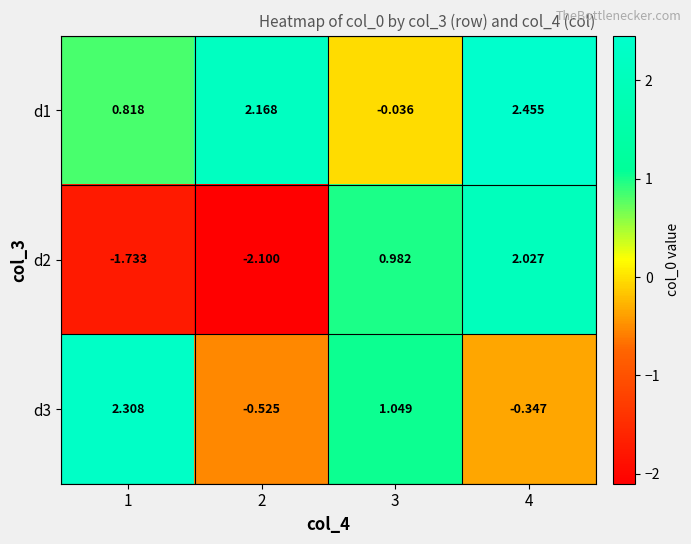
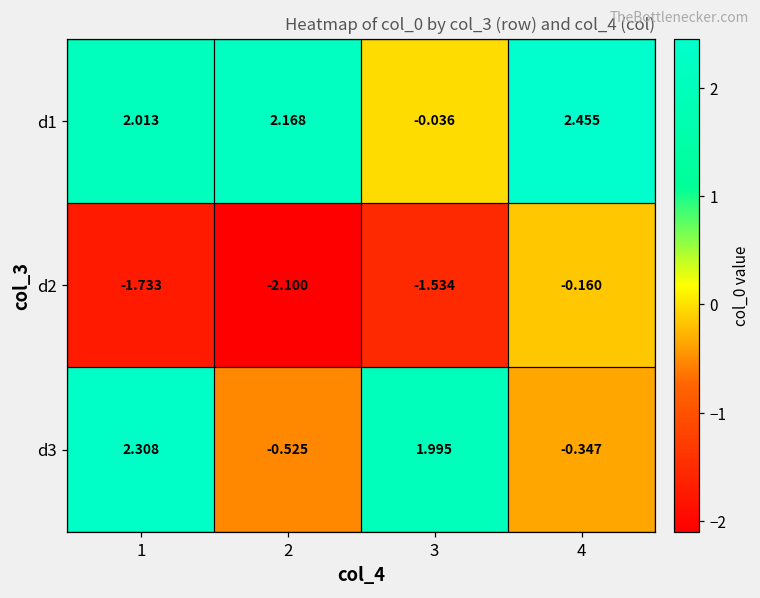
d1, 1: 0.818 -> 2.013
d2, 3: 0.982 -> -1.534
d2, 4: 2.027 -> -0.160
d3, 3: 1.049 -> 1.995
